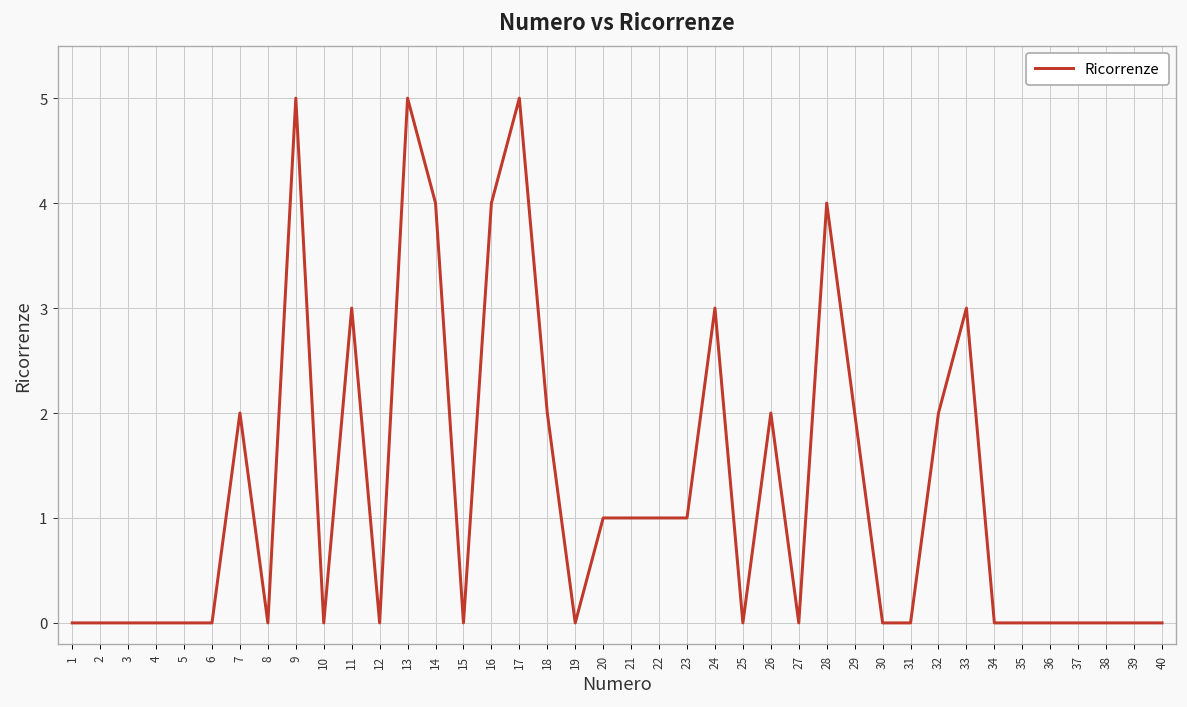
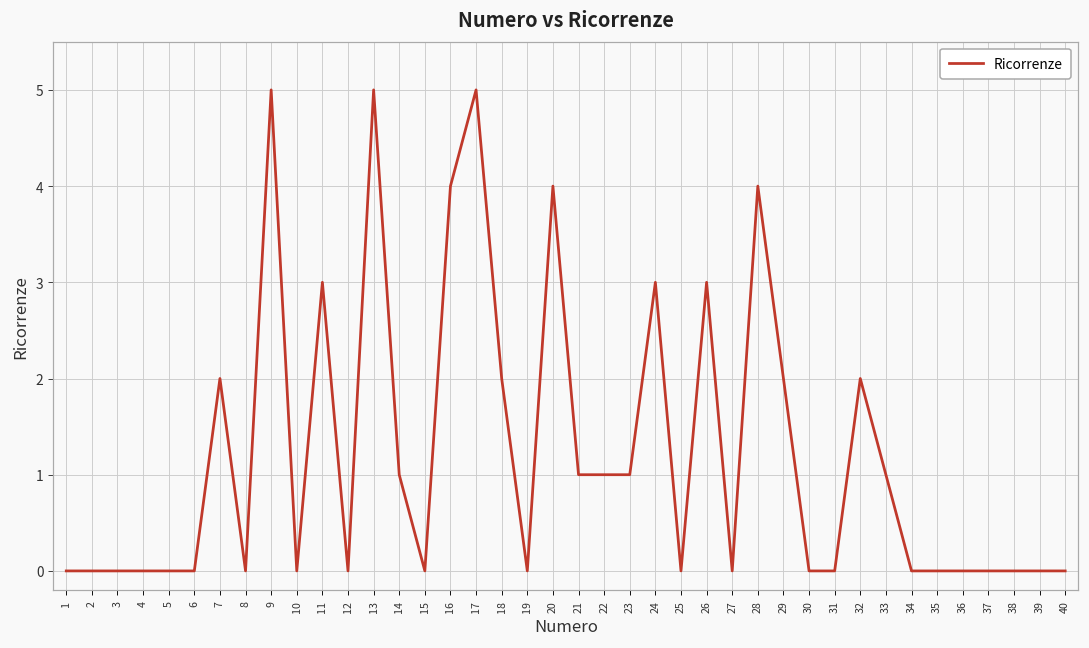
14: 4 -> 1
20: 1 -> 4
26: 2 -> 3
33: 3 -> 1
